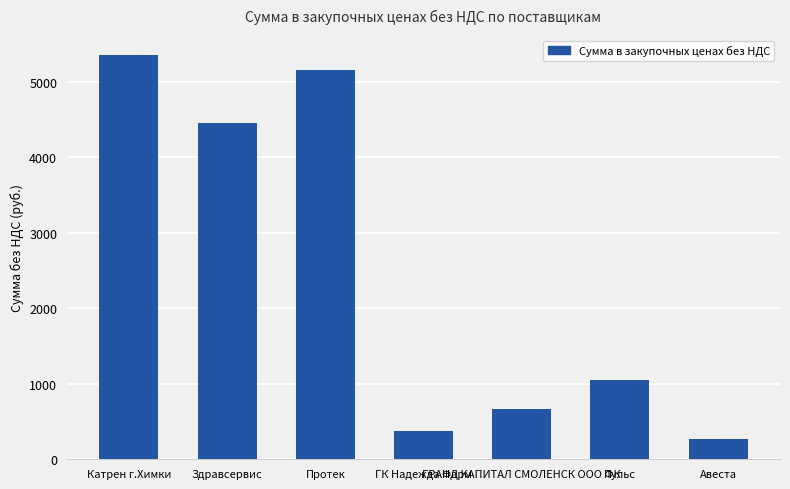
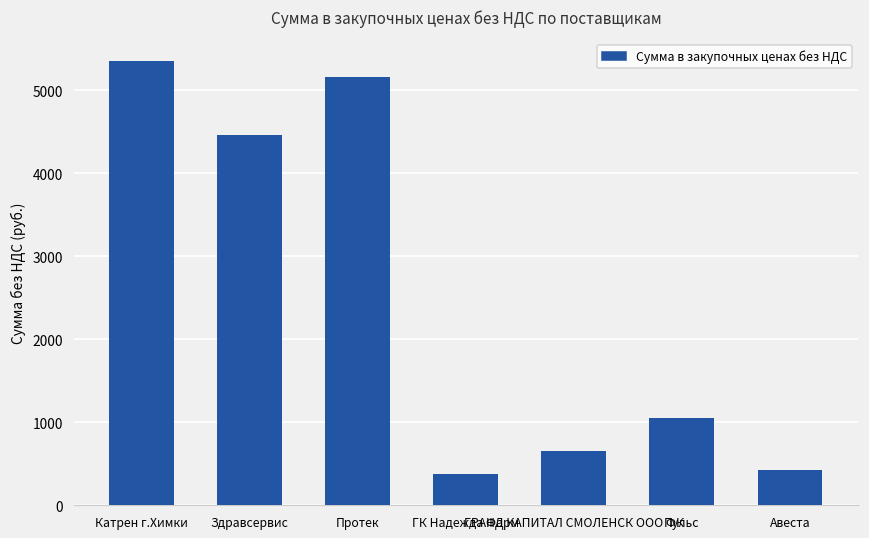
Авеста: 300 -> 400
